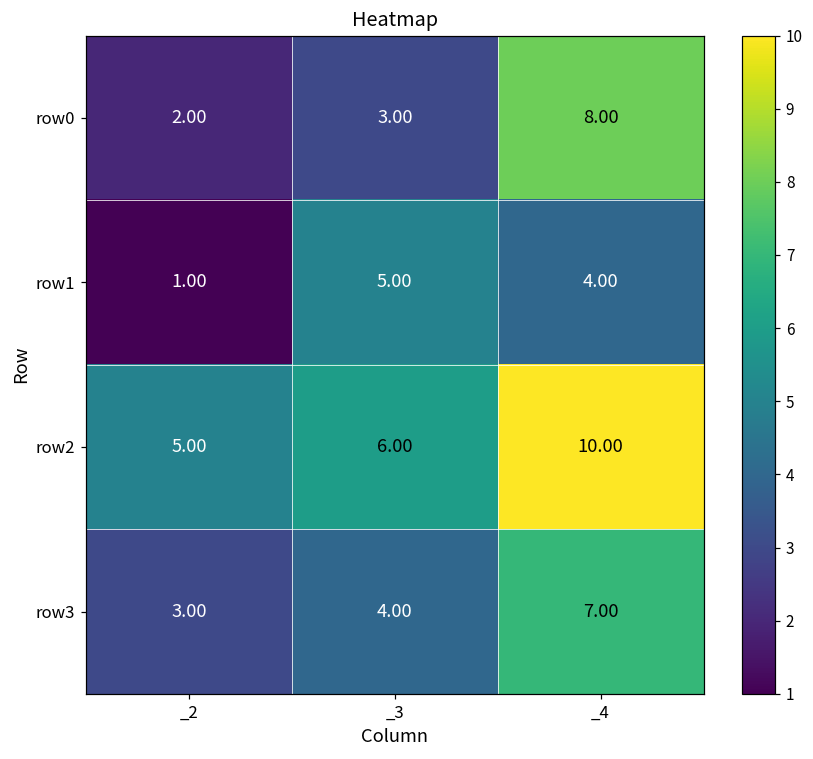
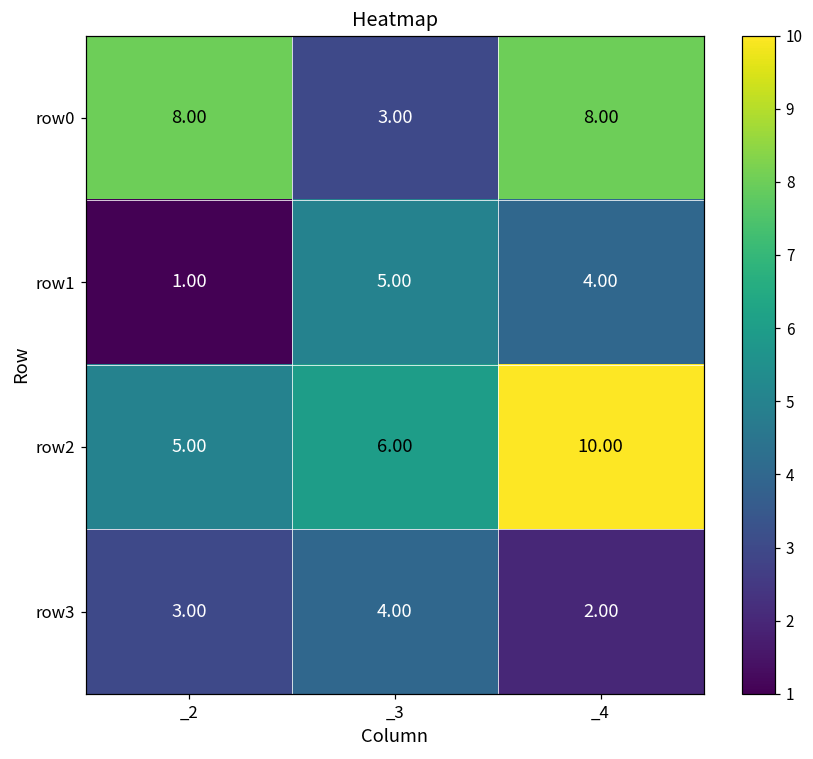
row0, _2: 2.00 -> 8.00
row3, _4: 7.00 -> 2.00
